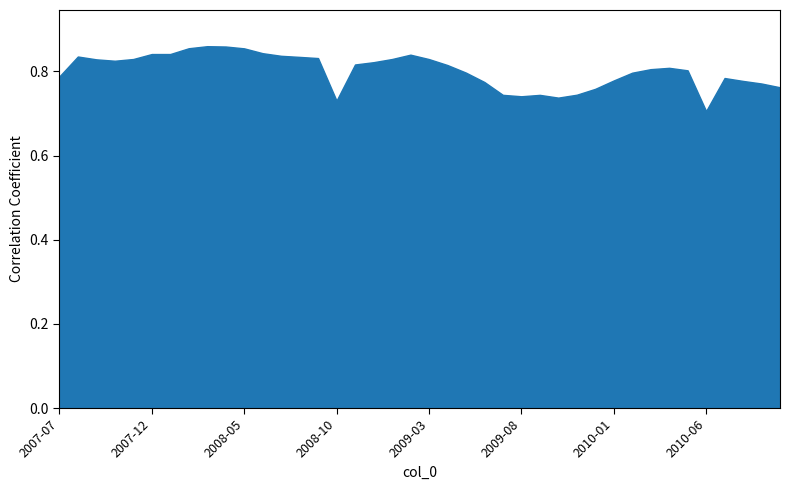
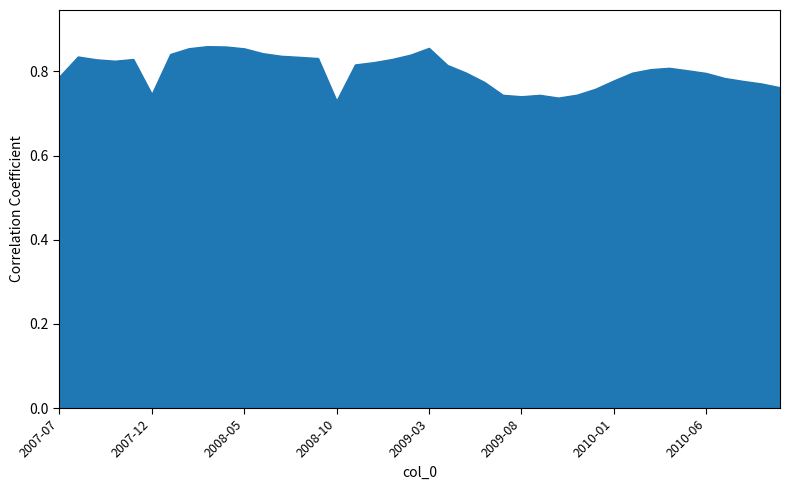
2007-12: 0.84 -> 0.75
2009-03: 0.83 -> 0.86
2010-06: 0.71 -> 0.80
